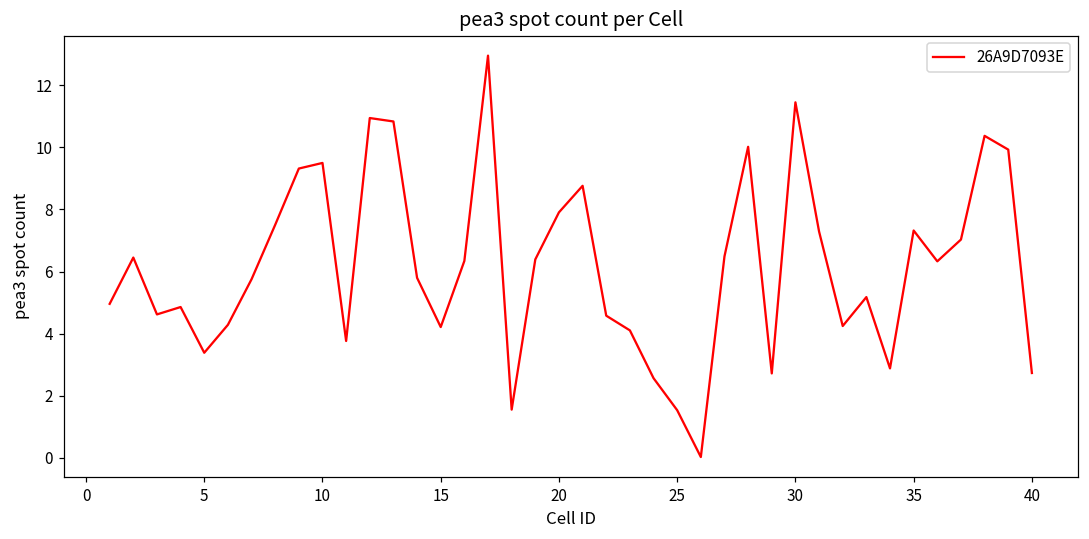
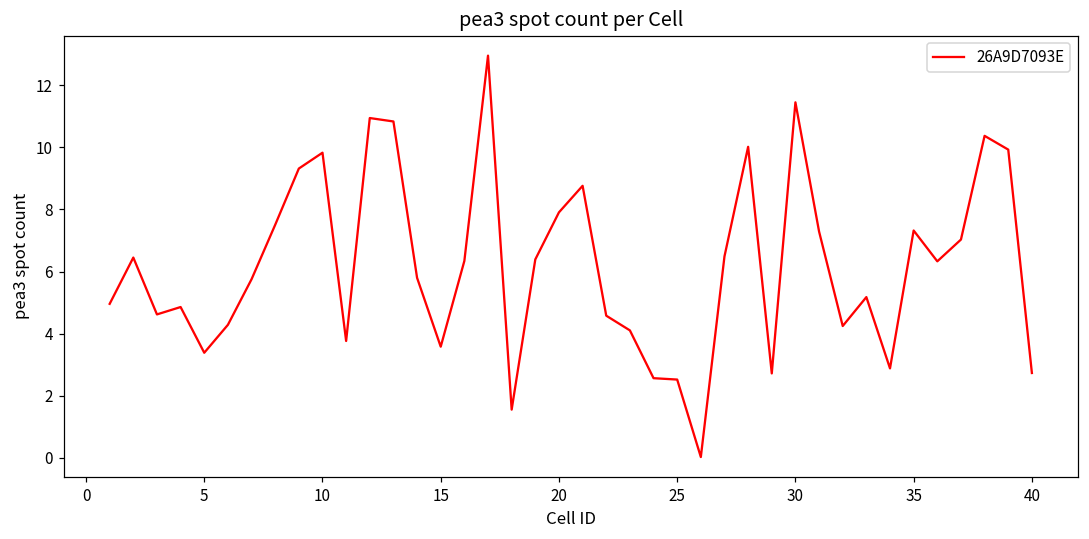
10: 9.5 -> 9.8
15: 4.2 -> 3.6
25: 1.5 -> 2.5
